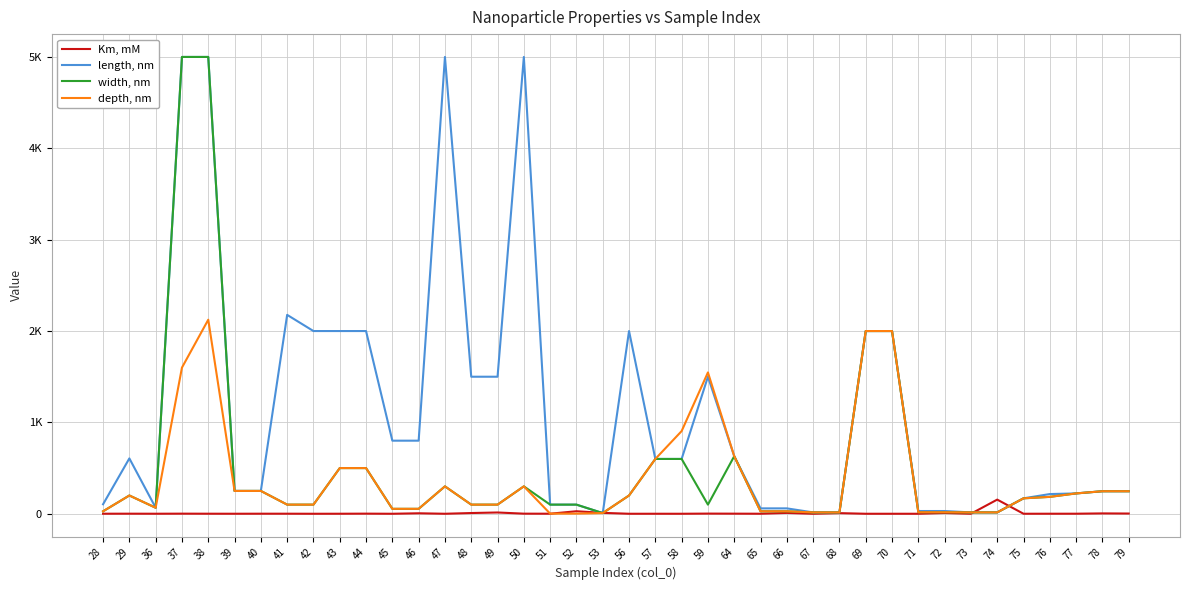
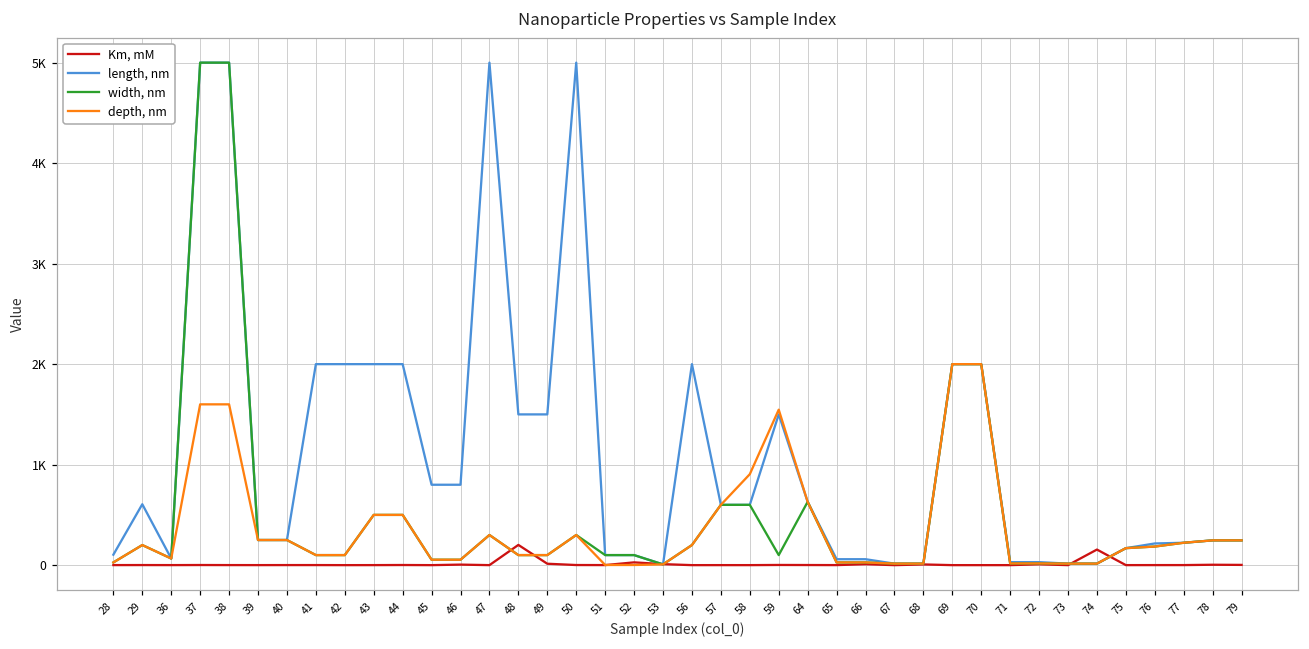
depth, nm, 38: 2100 -> 1600
length, nm, 41: 2200 -> 2000
Km, mM, 48: 0 -> 200
